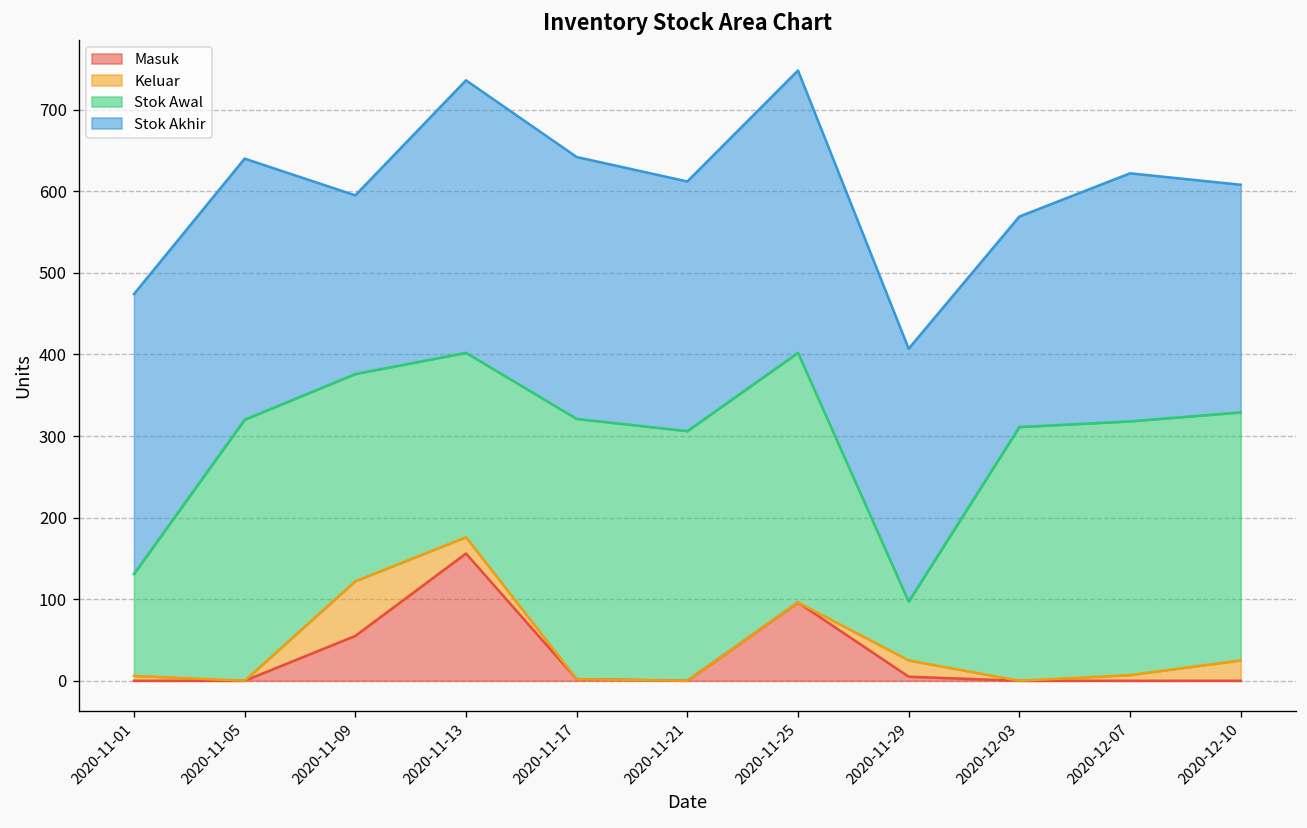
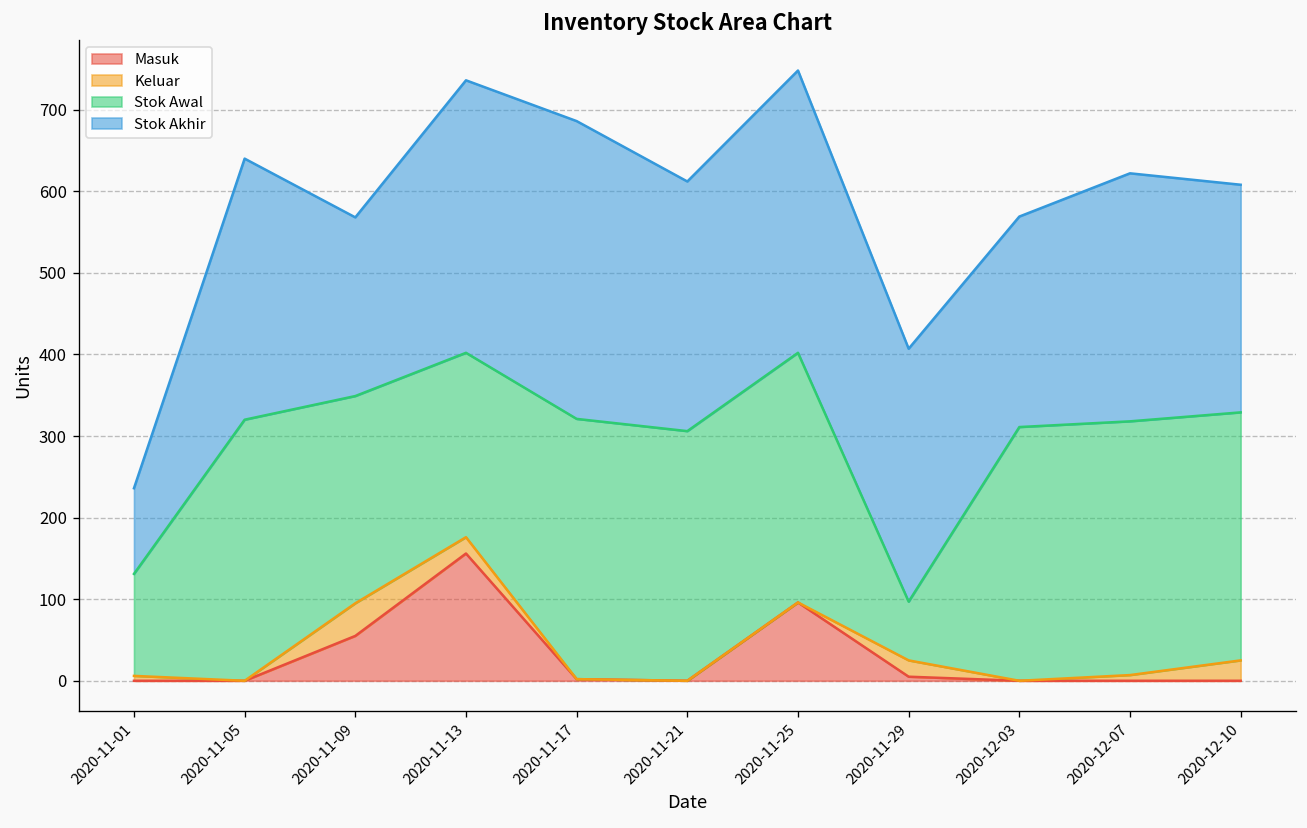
Stok Akhir, 2020-11-01: 340 -> 110
Keluar, 2020-11-09: 70 -> 40
Stok Akhir, 2020-11-17: 320 -> 370
